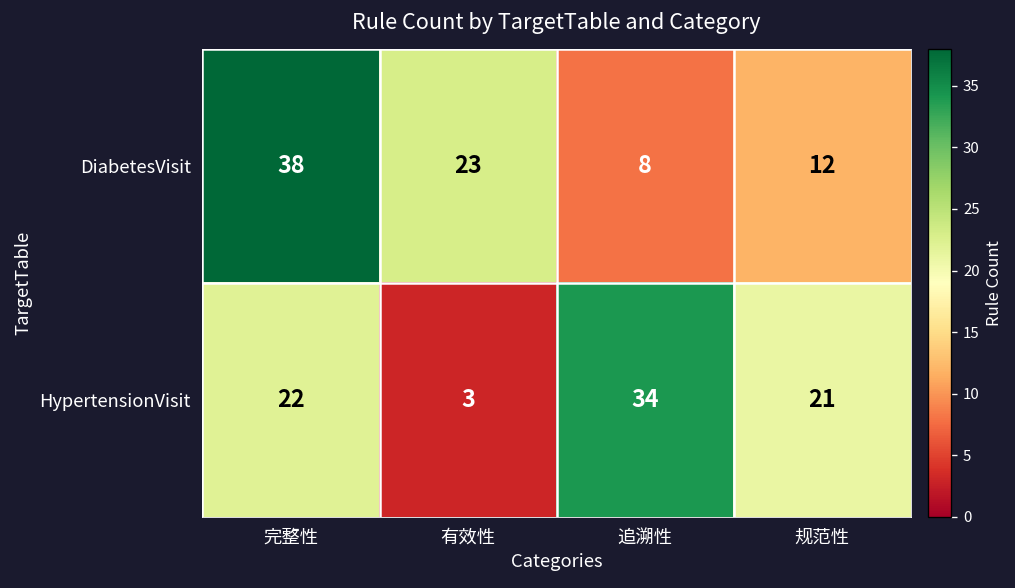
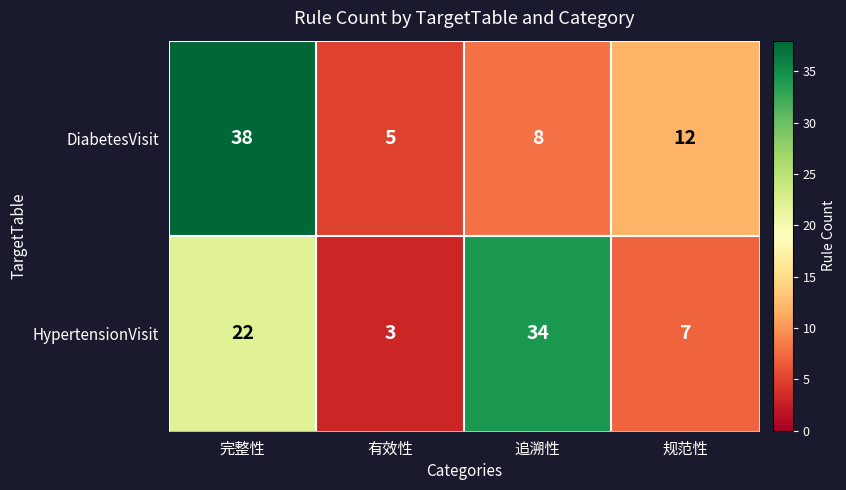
DiabetesVisit, 有效性: 23 -> 5
HypertensionVisit, 规范性: 21 -> 7
